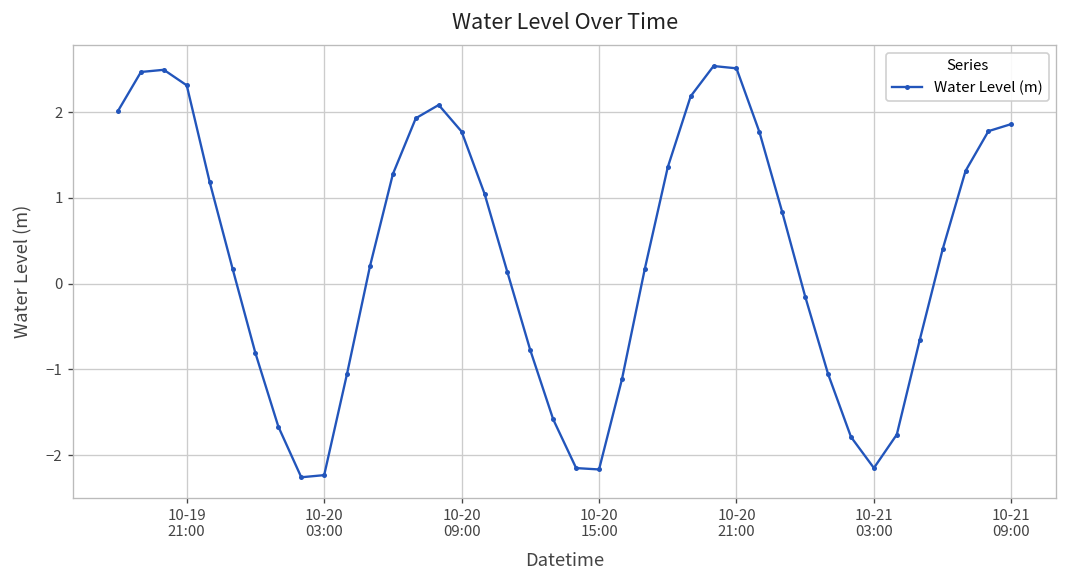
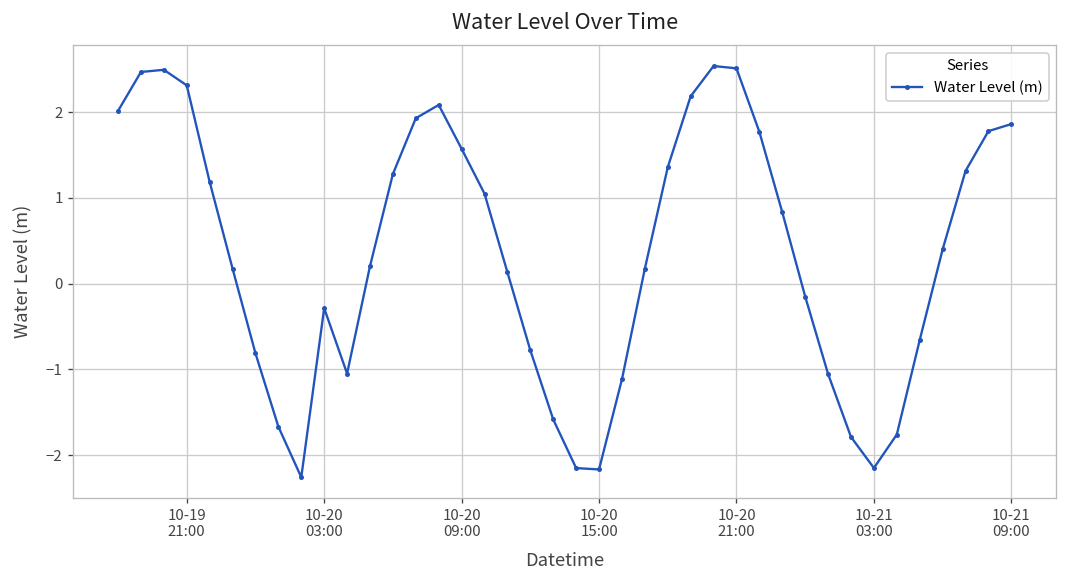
10-20 03:00: -2.2 -> -0.3
10-20 09:00: 1.8 -> 1.6
